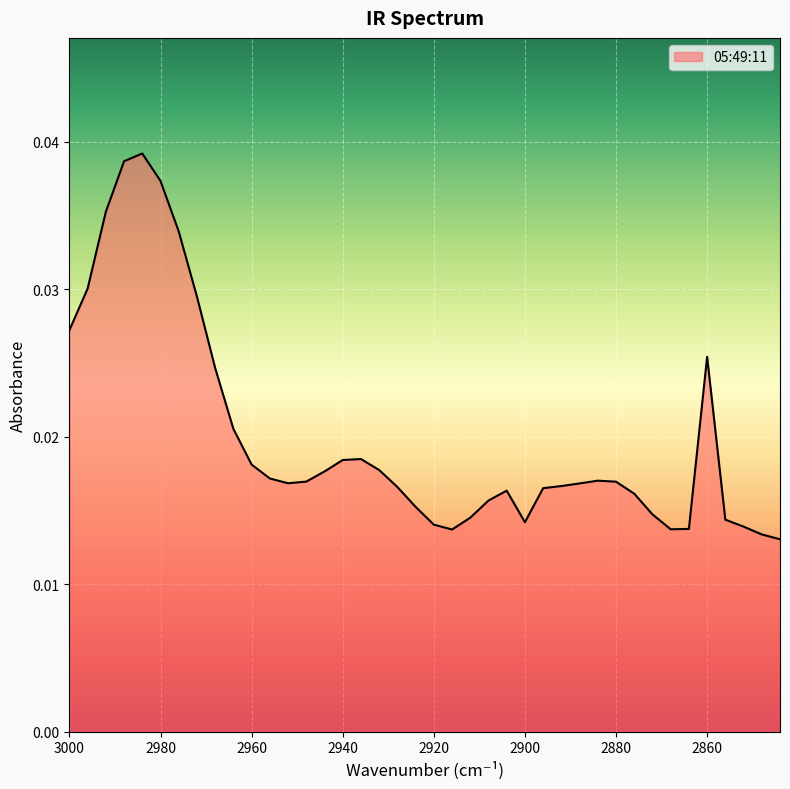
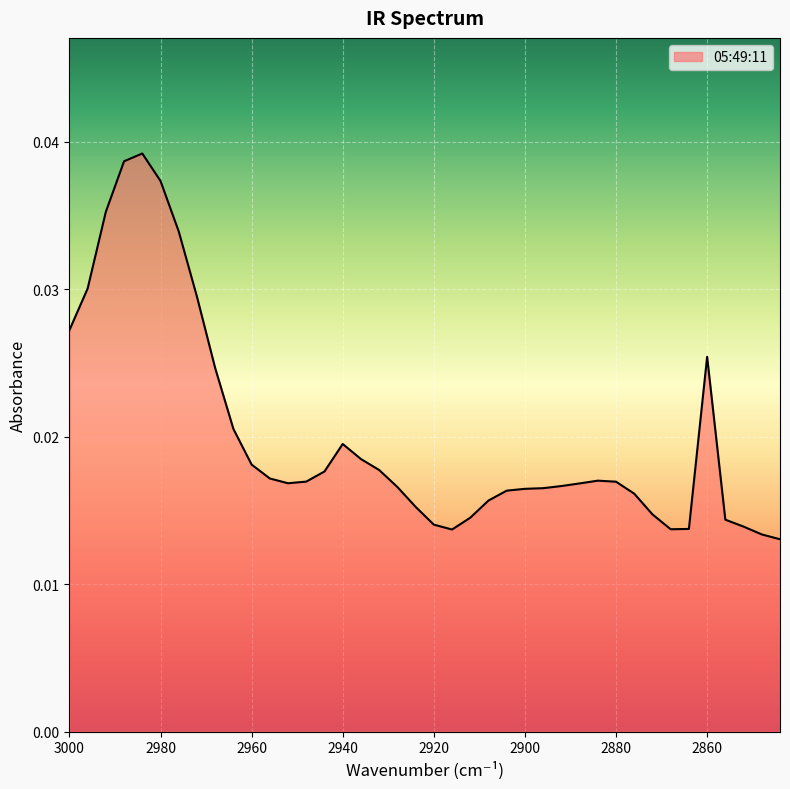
2940: 0.0184 -> 0.0195
2900: 0.0142 -> 0.0165
